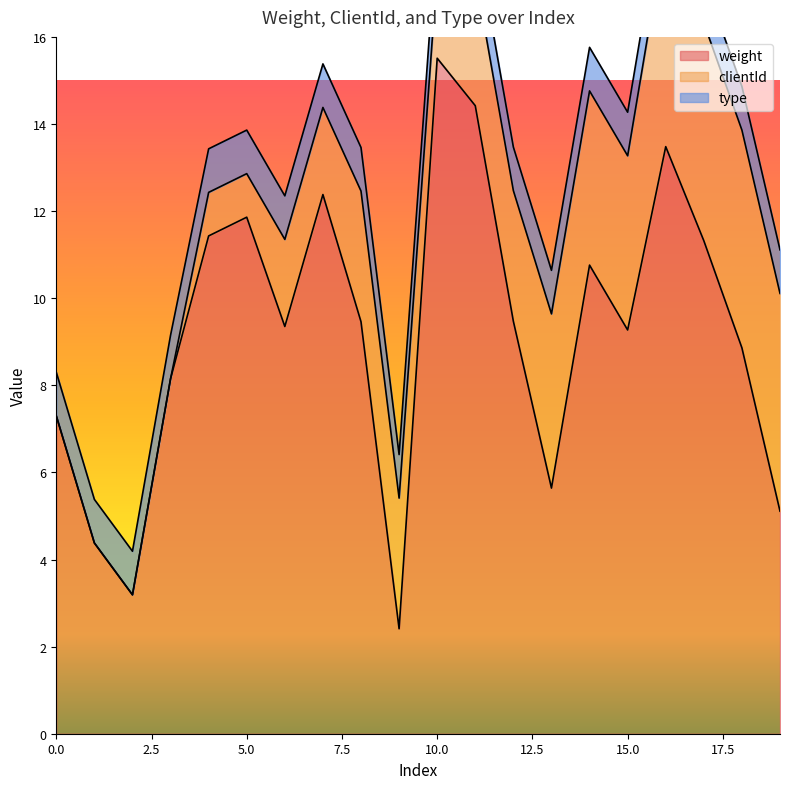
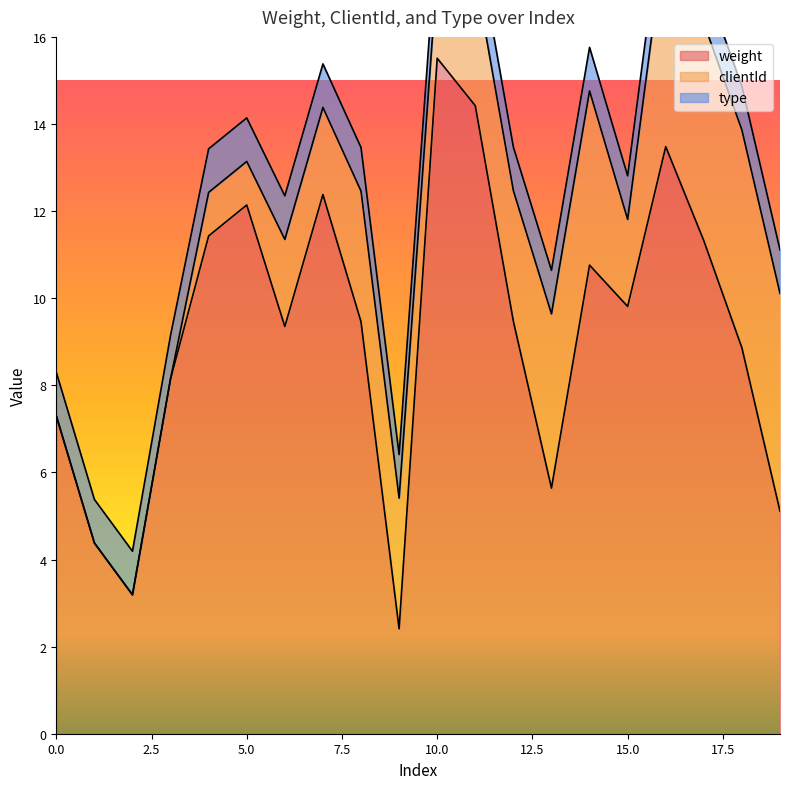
weight, 5.0: 11.9 -> 12.1
weight, 15.0: 9.3 -> 9.8
clientId, 15.0: 4 -> 2
